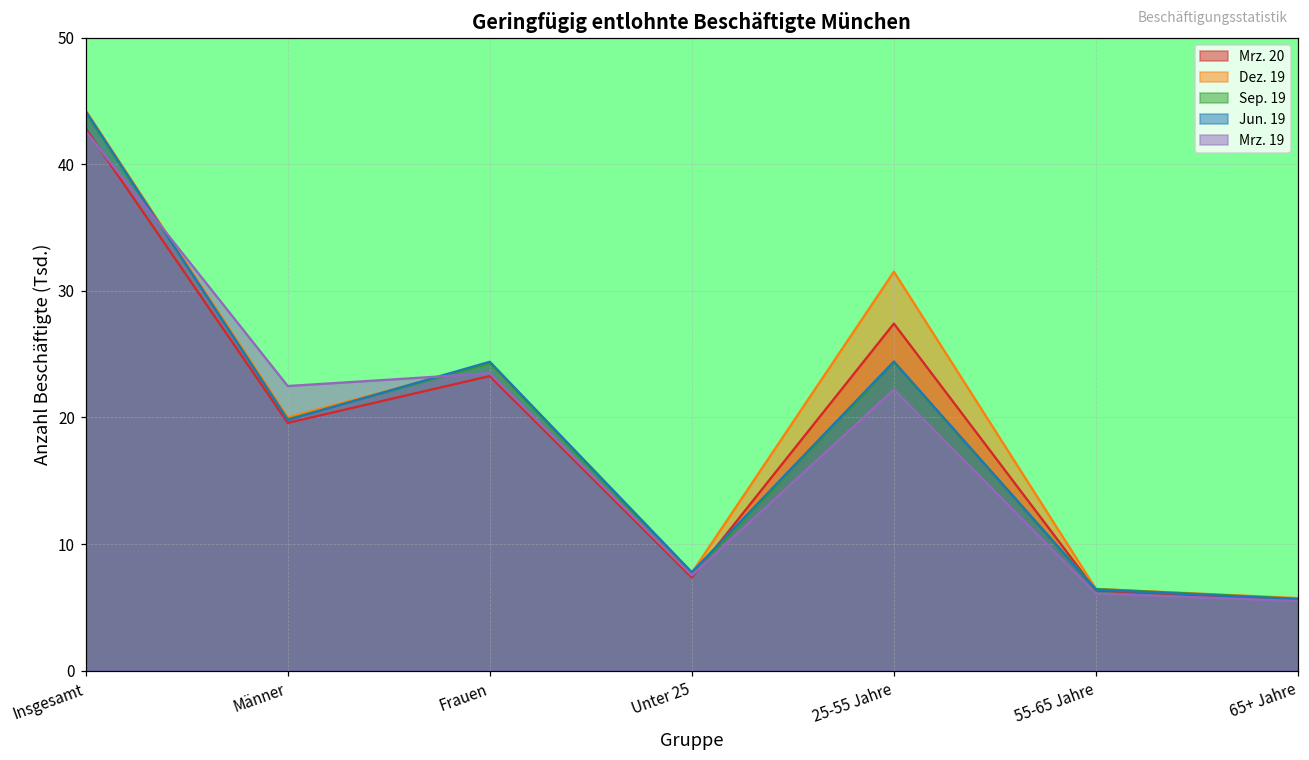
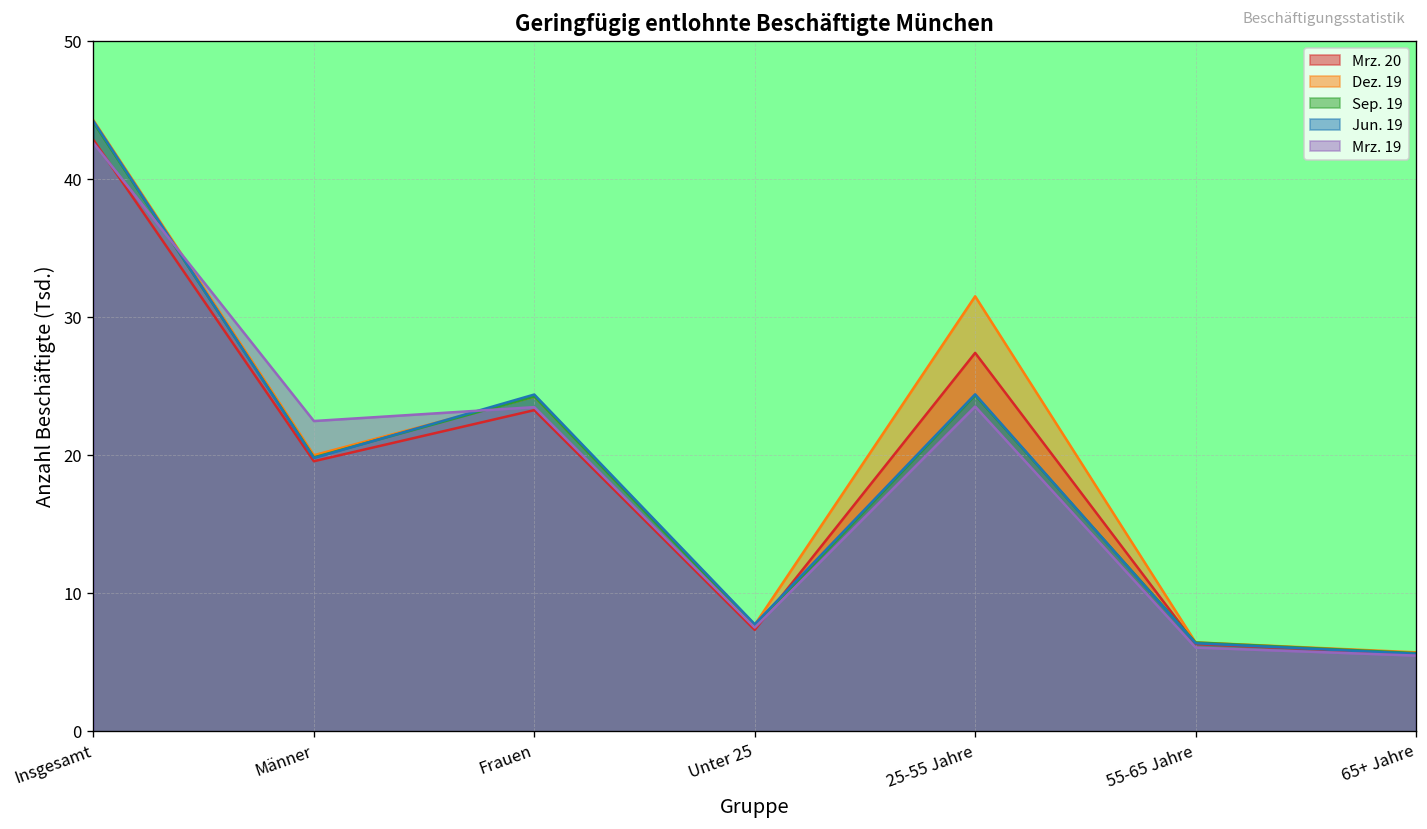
Mrz. 19, 25-55 Jahre: 22.2 -> 23.5
